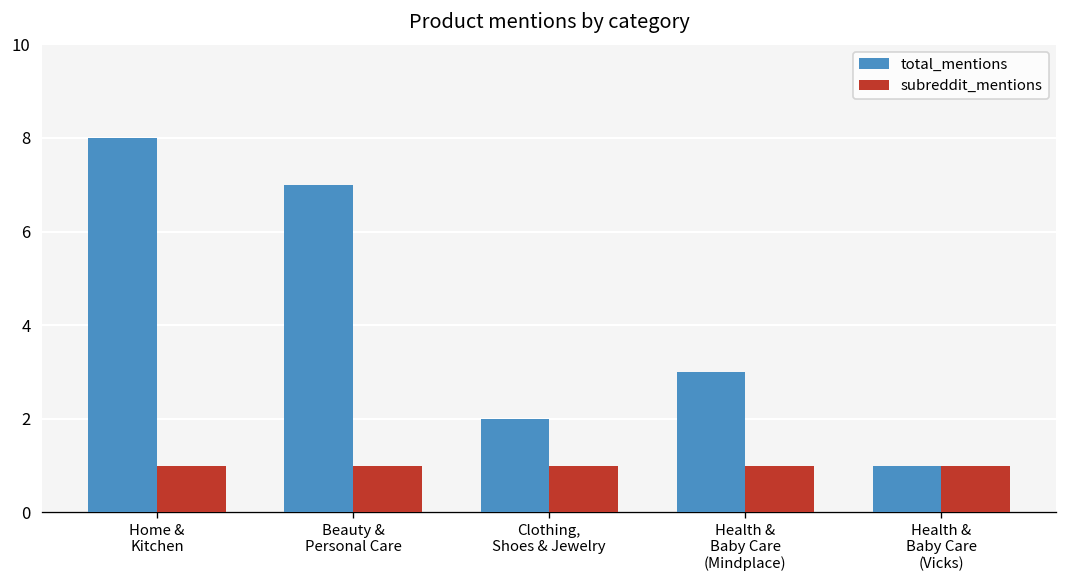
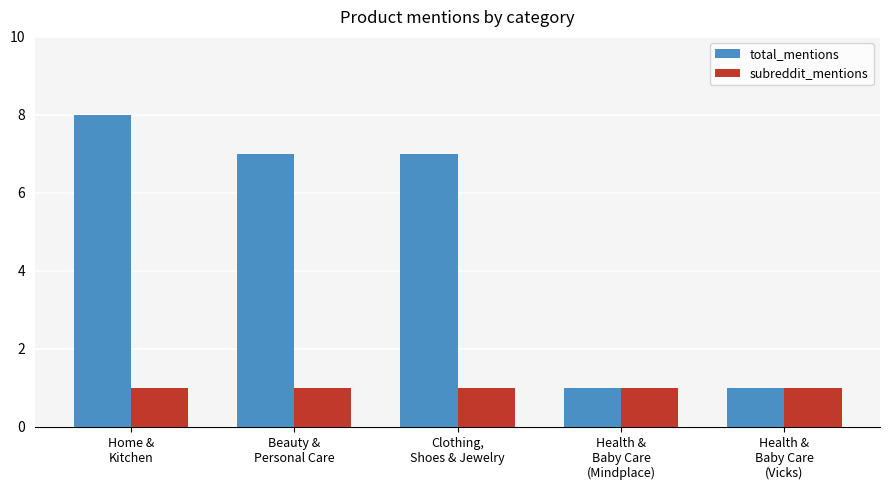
total_mentions, Clothing, Shoes & Jewelry: 2 -> 7
total_mentions, Health & Baby Care (Mindplace): 3 -> 1
